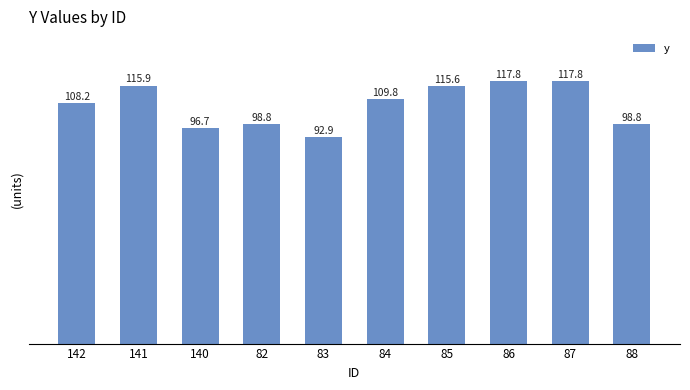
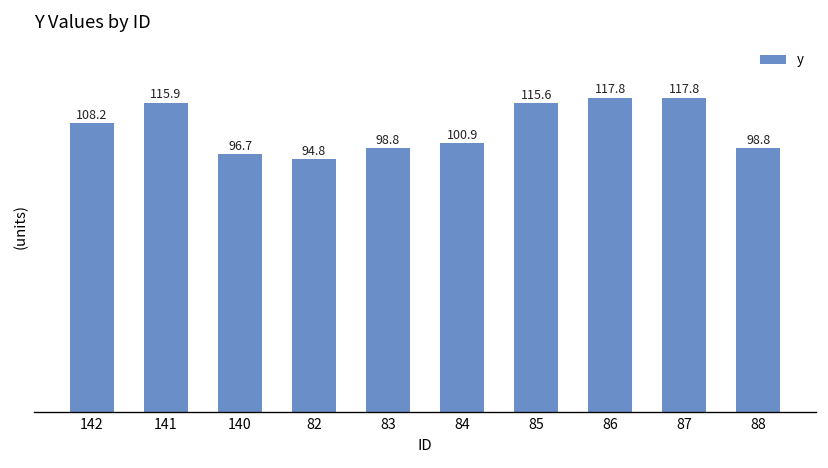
82: 98.8 -> 94.8
83: 92.9 -> 98.8
84: 109.8 -> 100.9
